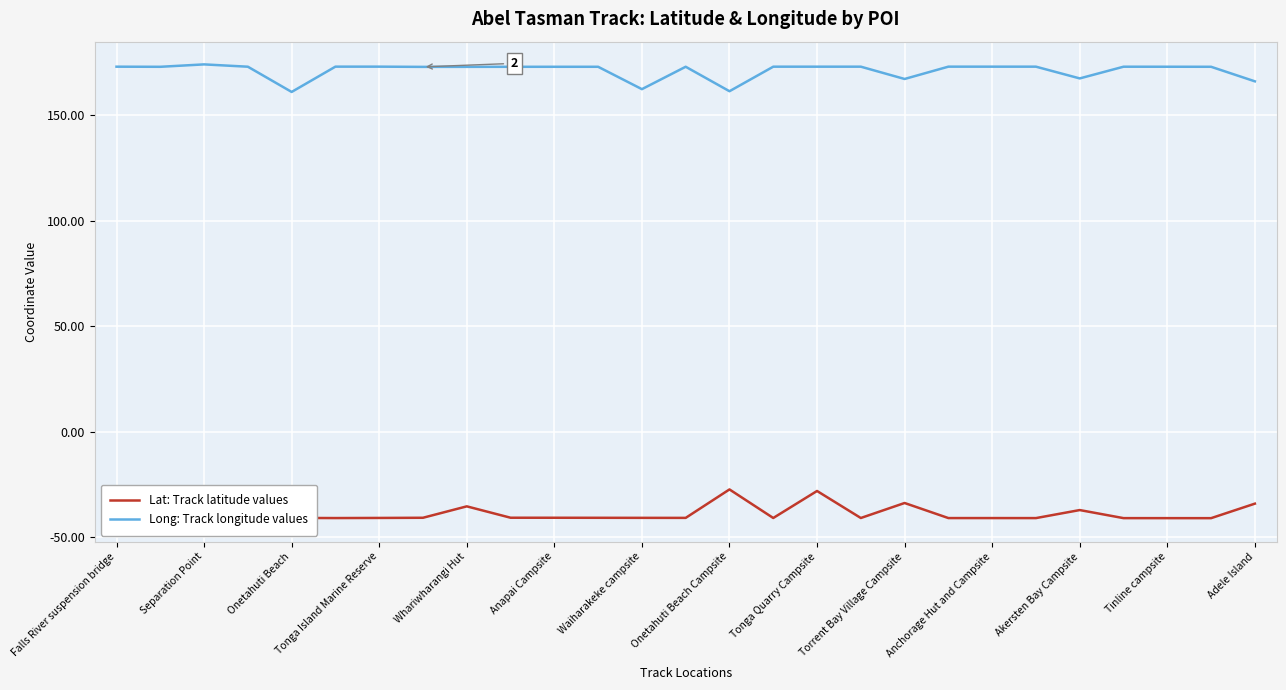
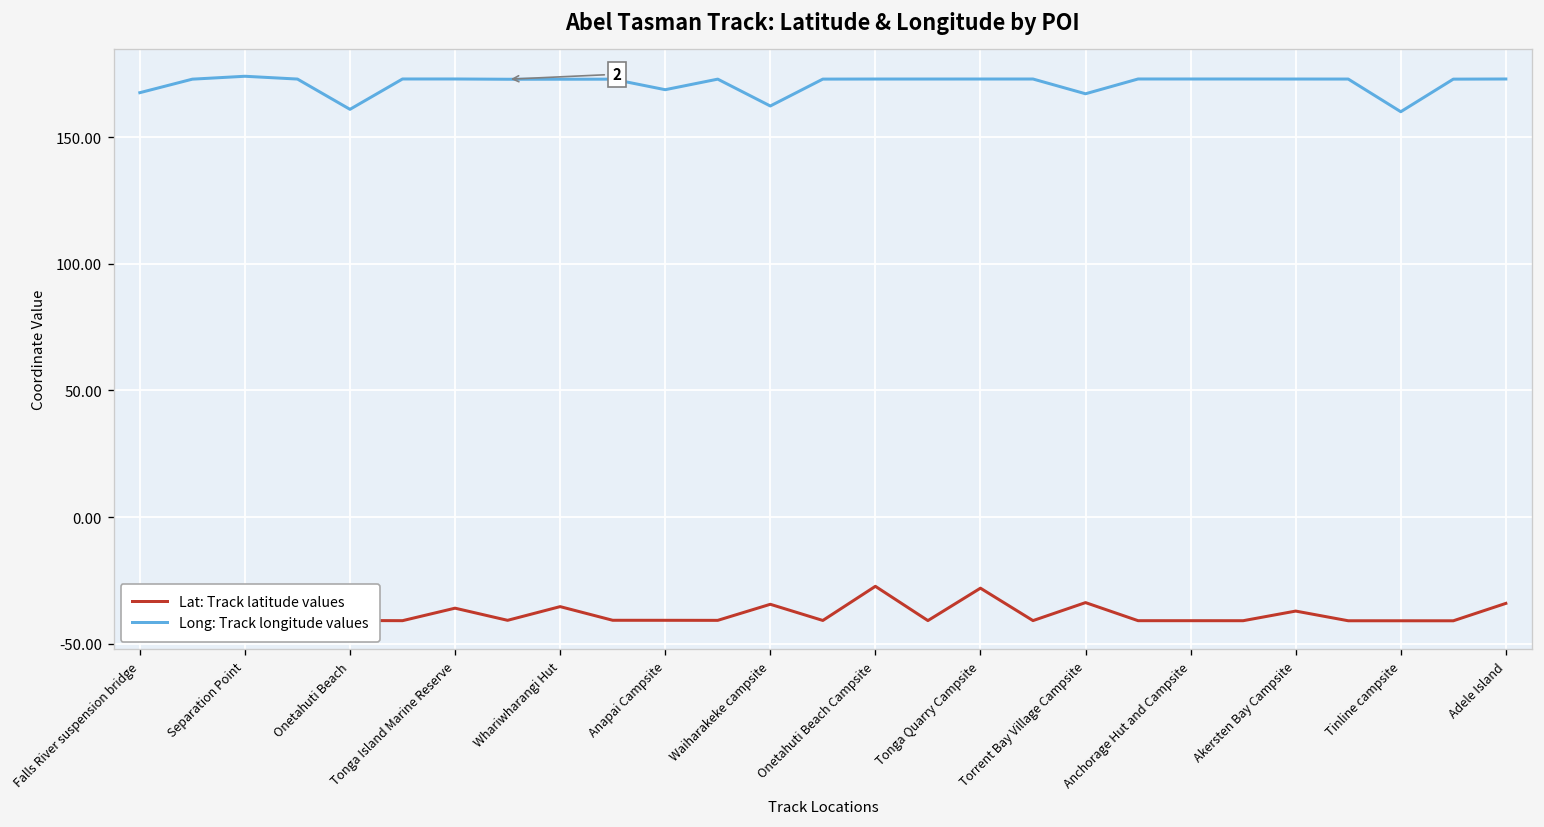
Long: Track longitude values, Falls River suspension bridge: 173 -> 168
Lat: Track latitude values, Tonga Island Marine Reserve: -41 -> -36
Long: Track longitude values, Anapai Campsite: 173 -> 169
Lat: Track latitude values, Waiharakeke campsite: -41 -> -34
Long: Track longitude values, Onetahuti Beach Campsite: 161 -> 173
Long: Track longitude values, Akersten Bay Campsite: 167 -> 173
Long: Track longitude values, Tinline campsite: 173 -> 160
Long: Track longitude values, Adele Island: 166 -> 173
